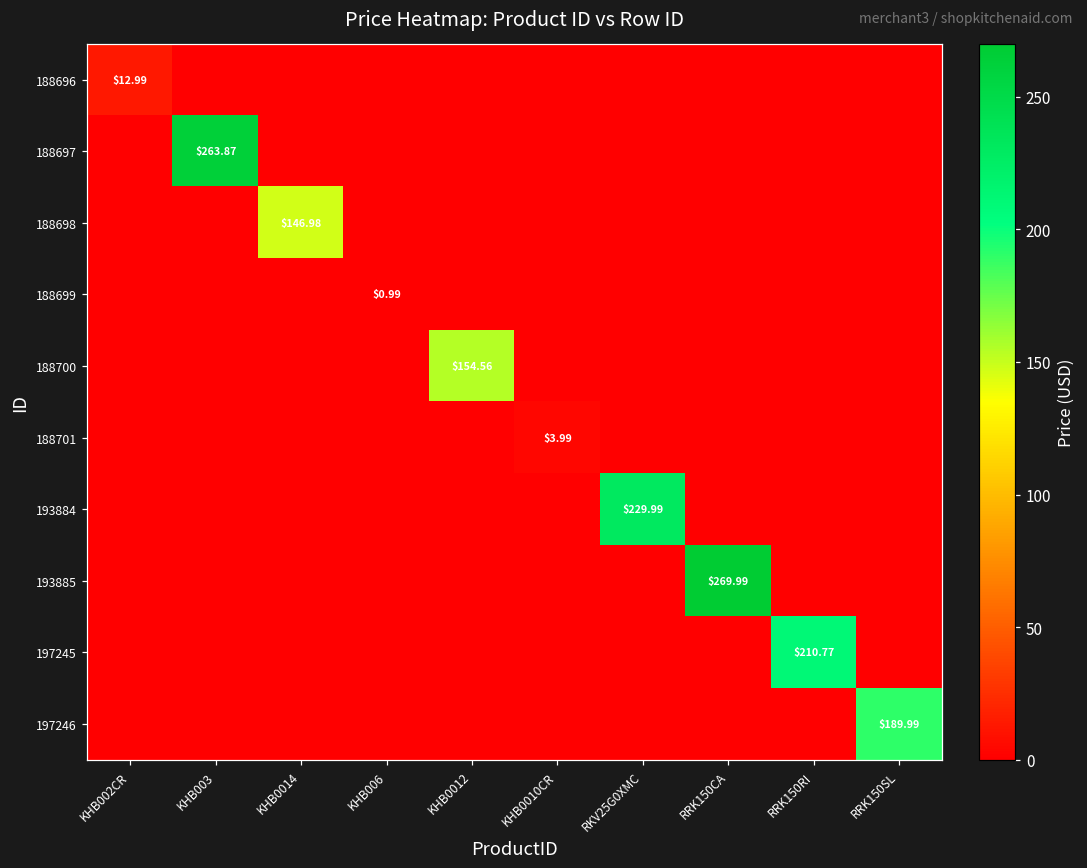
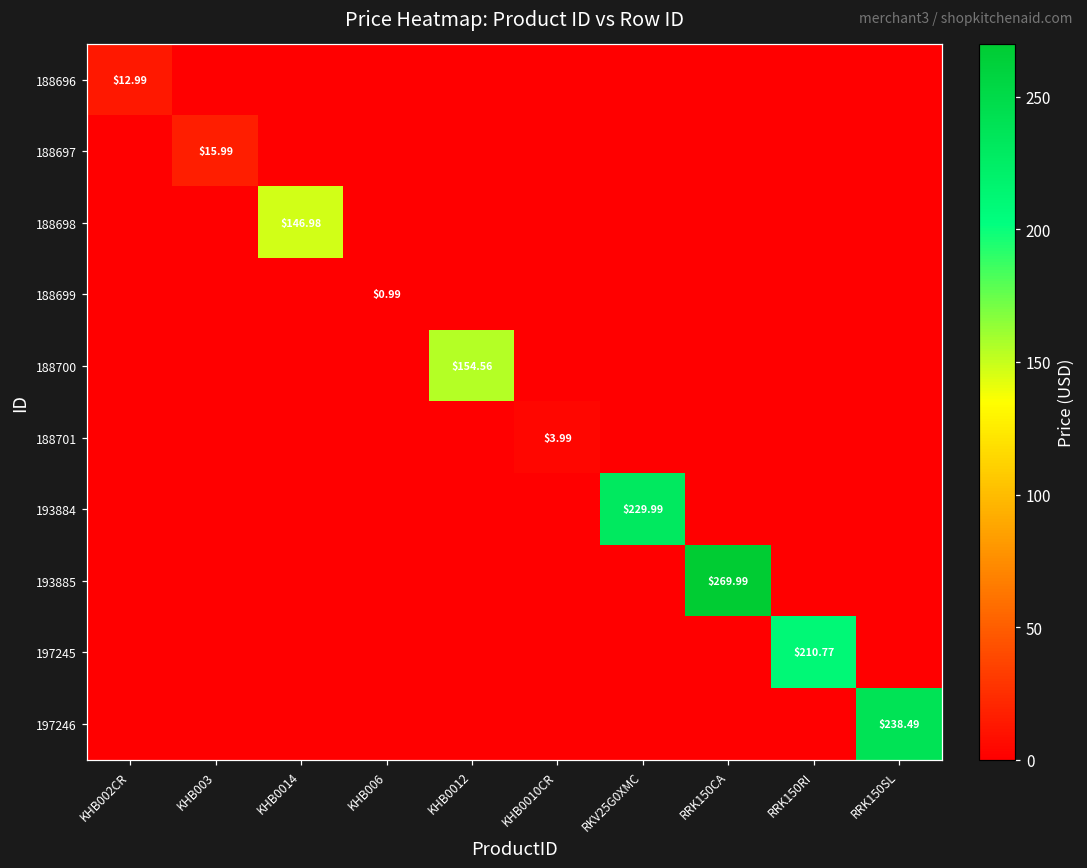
188697, KHB003: $263.87 -> $15.99
197246, RRK150SL: $189.99 -> $238.49
